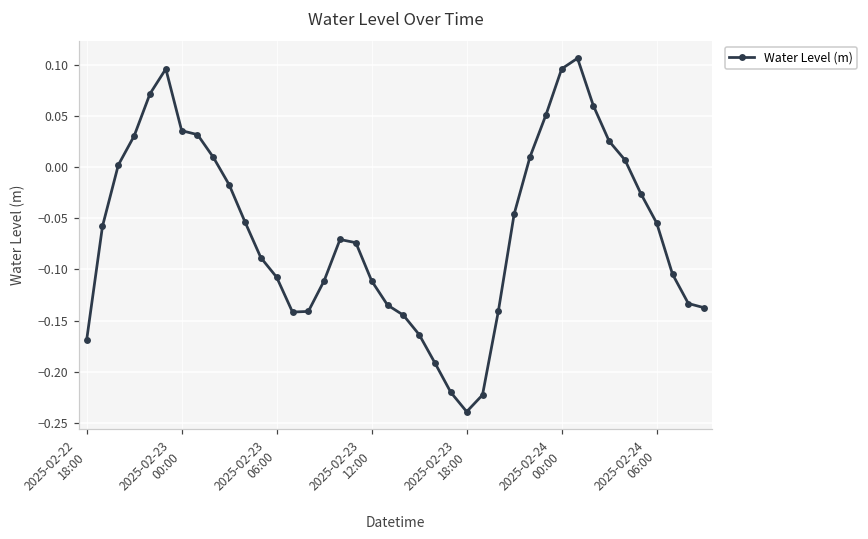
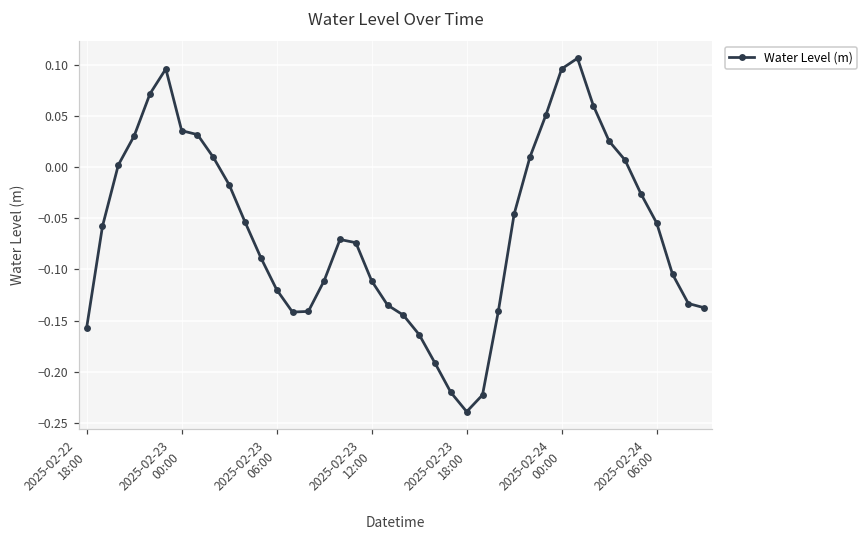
2025-02-22 18:00: -0.17 -> -0.16
2025-02-23 06:00: -0.11 -> -0.12
